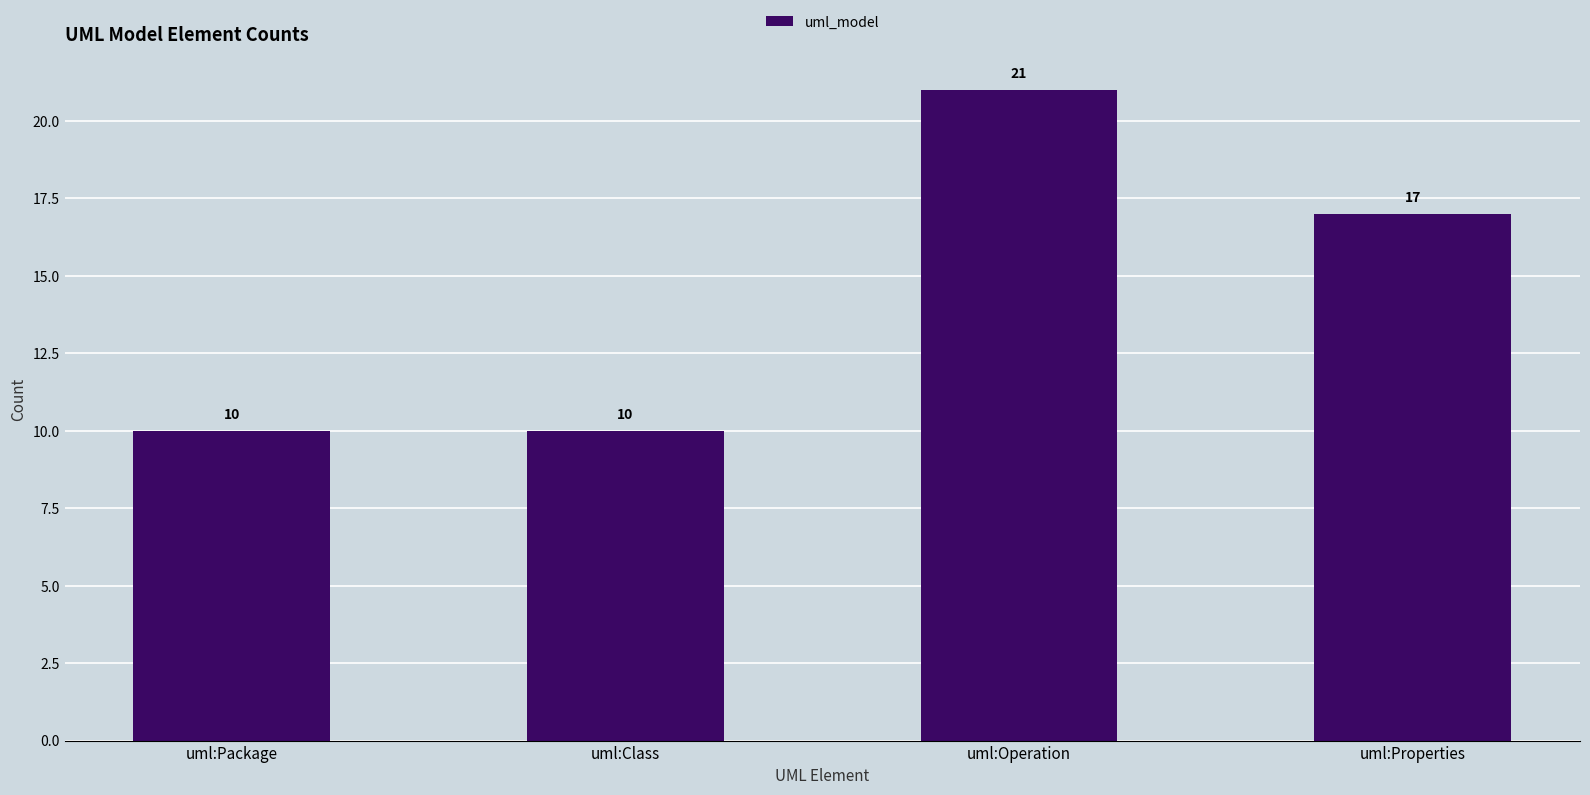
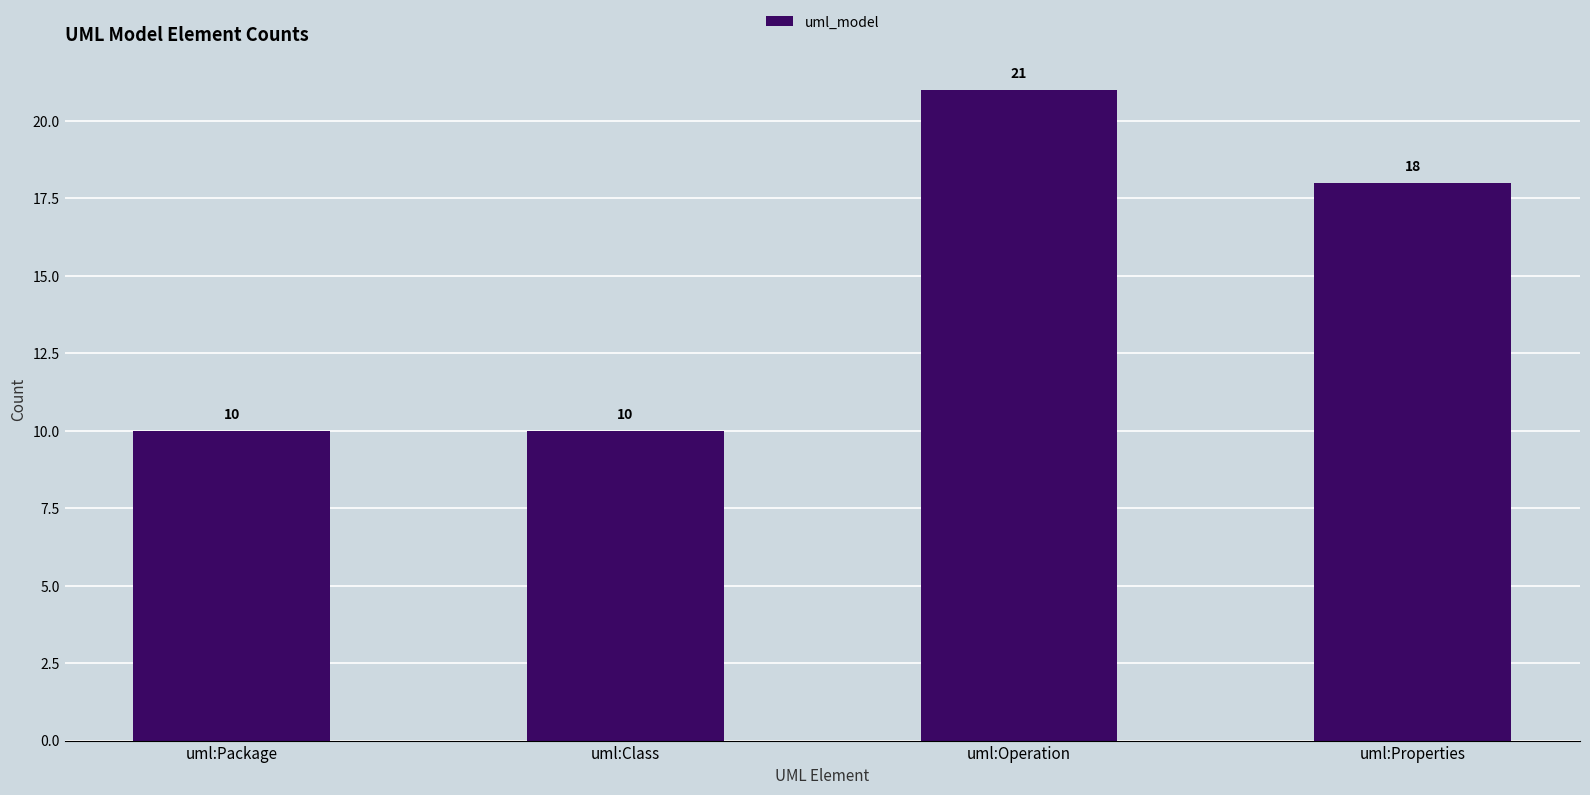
uml:Properties: 17 -> 18
